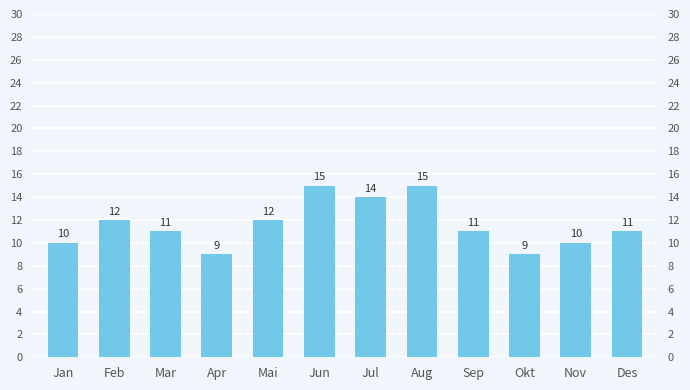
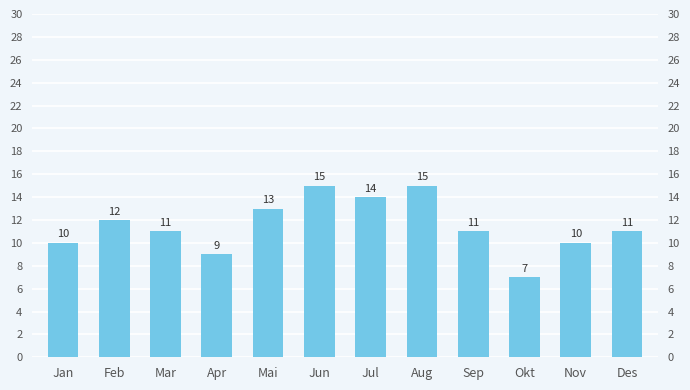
Mai: 12 -> 13
Okt: 9 -> 7
